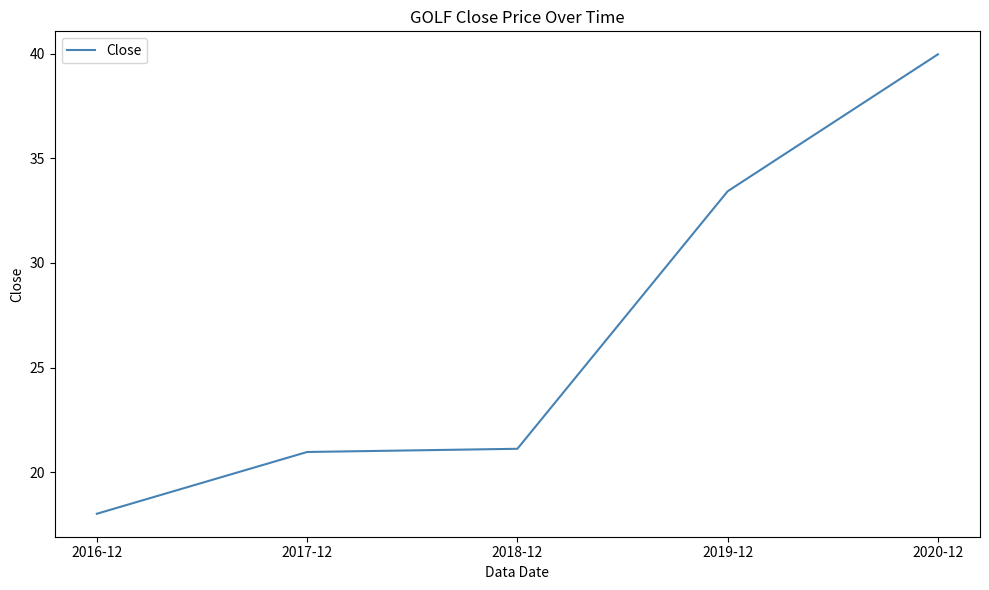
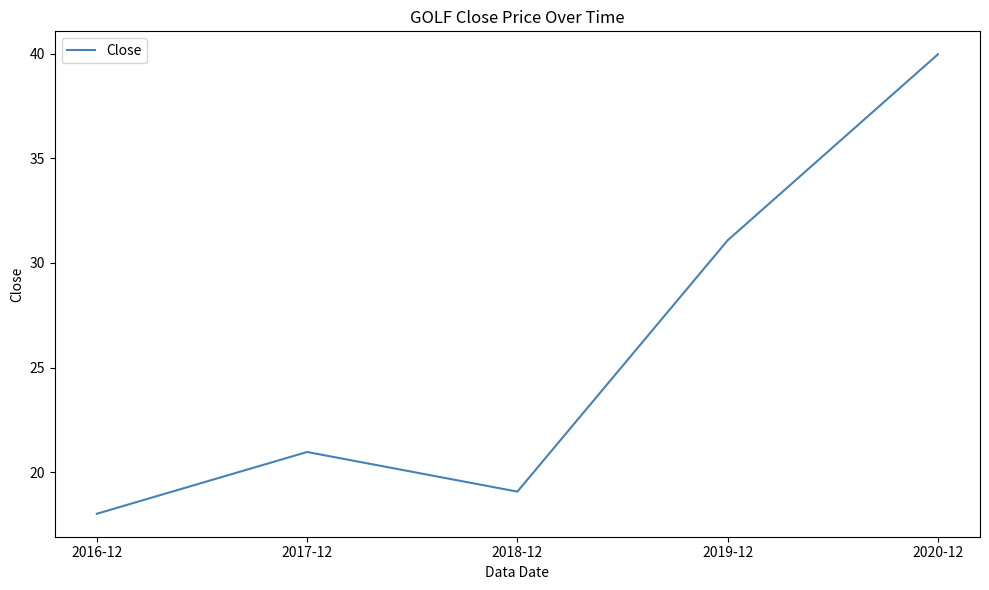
2018-12: 21.1 -> 19.1
2019-12: 33.4 -> 31.1
